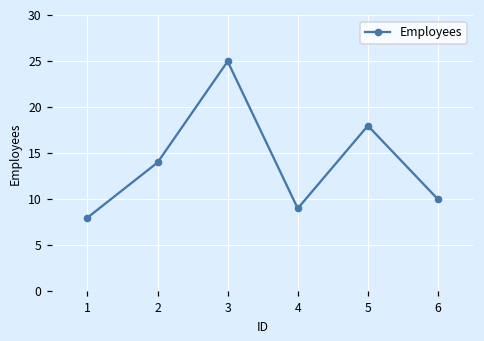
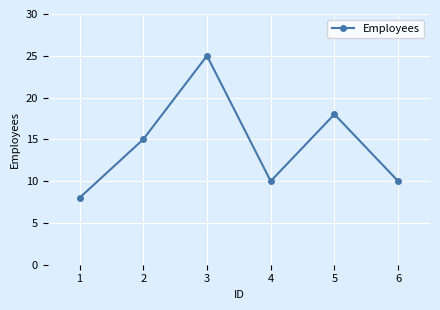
2: 14 -> 15
4: 9 -> 10
